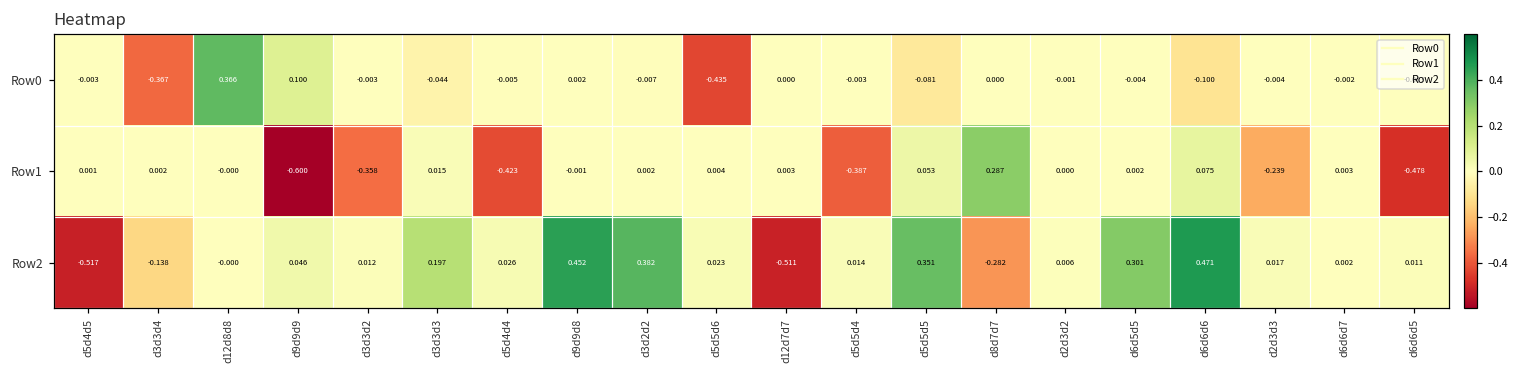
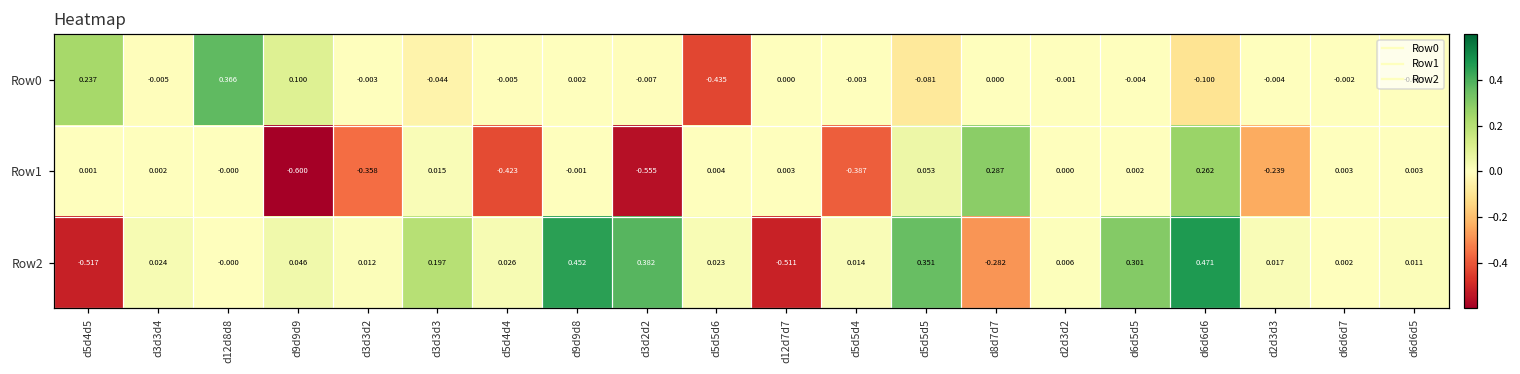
Row0, d5d4d5: -0.003 -> 0.237
Row0, d3d3d4: -0.367 -> -0.005
Row1, d3d2d2: 0.002 -> -0.555
Row1, d6d6d6: 0.075 -> 0.262
Row1, d6d6d5: -0.478 -> 0.003
Row2, d3d3d4: -0.138 -> 0.024
